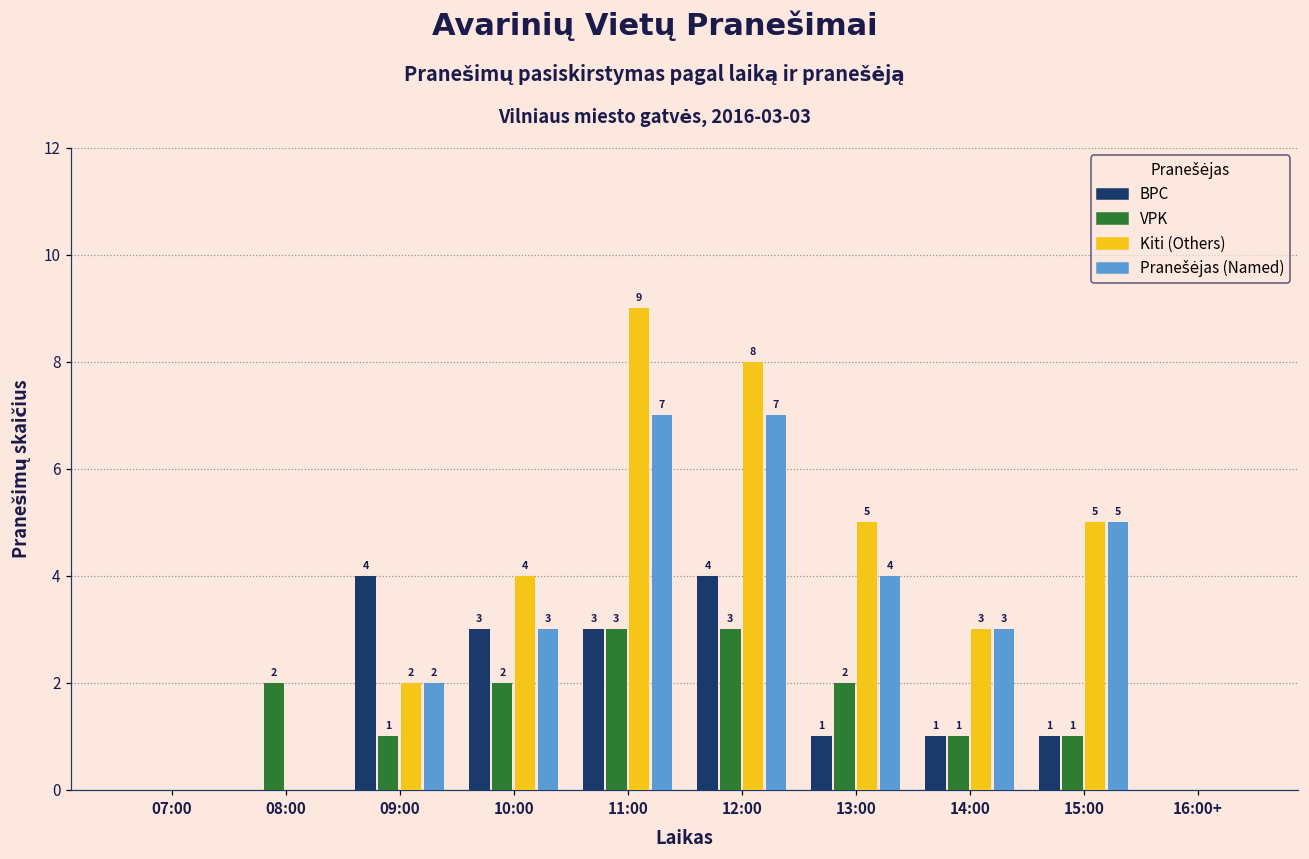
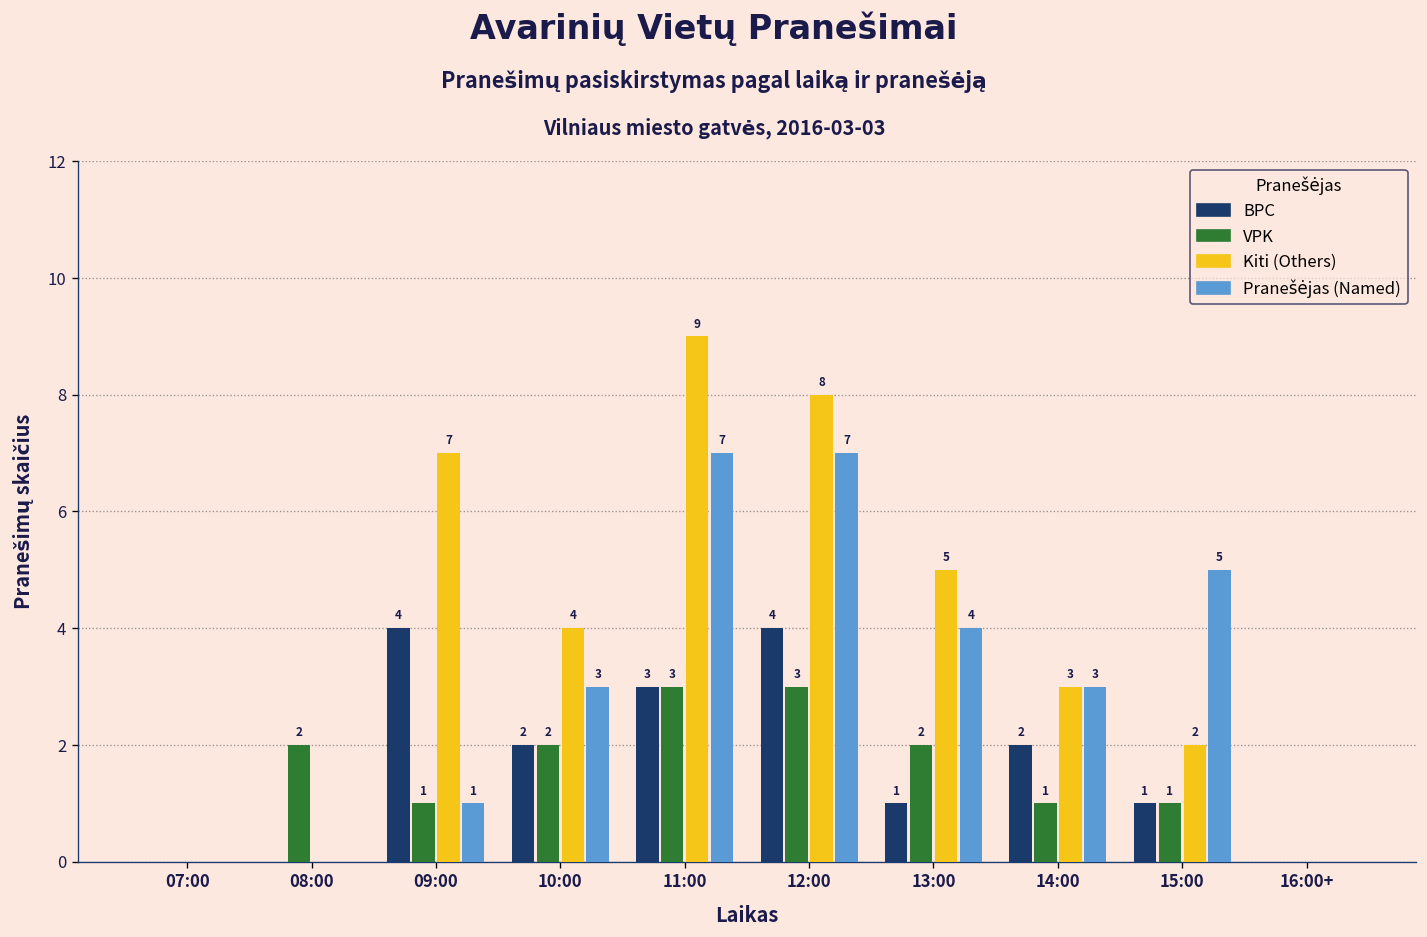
Kiti (Others), 09:00: 2 -> 7
Pranešėjas (Named), 09:00: 2 -> 1
BPC, 10:00: 3 -> 2
BPC, 14:00: 1 -> 2
Kiti (Others), 15:00: 5 -> 2
